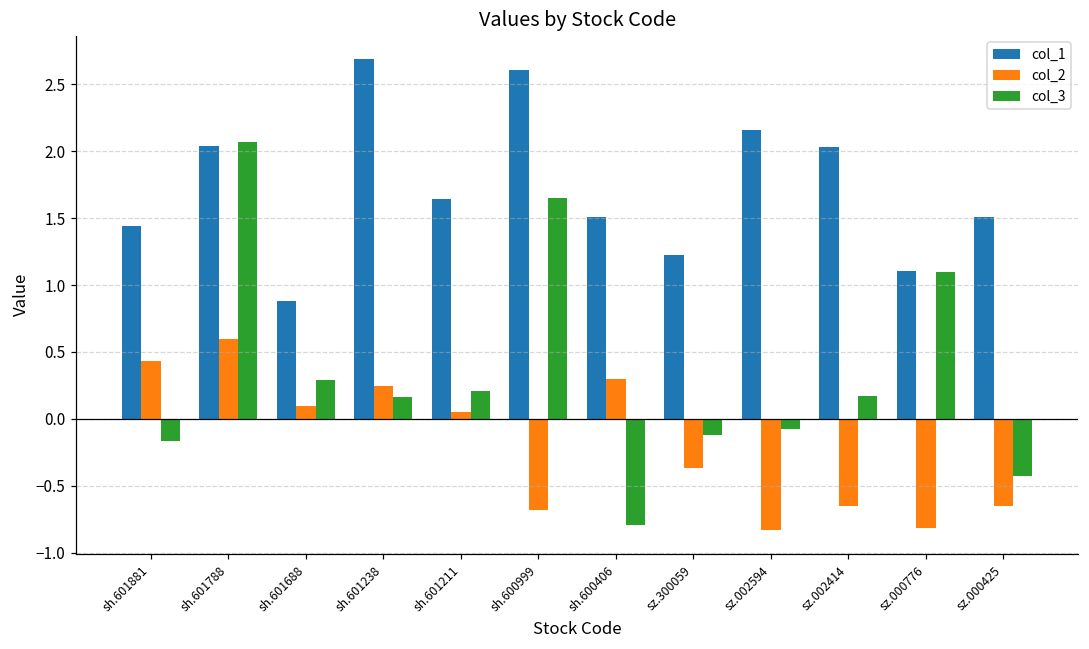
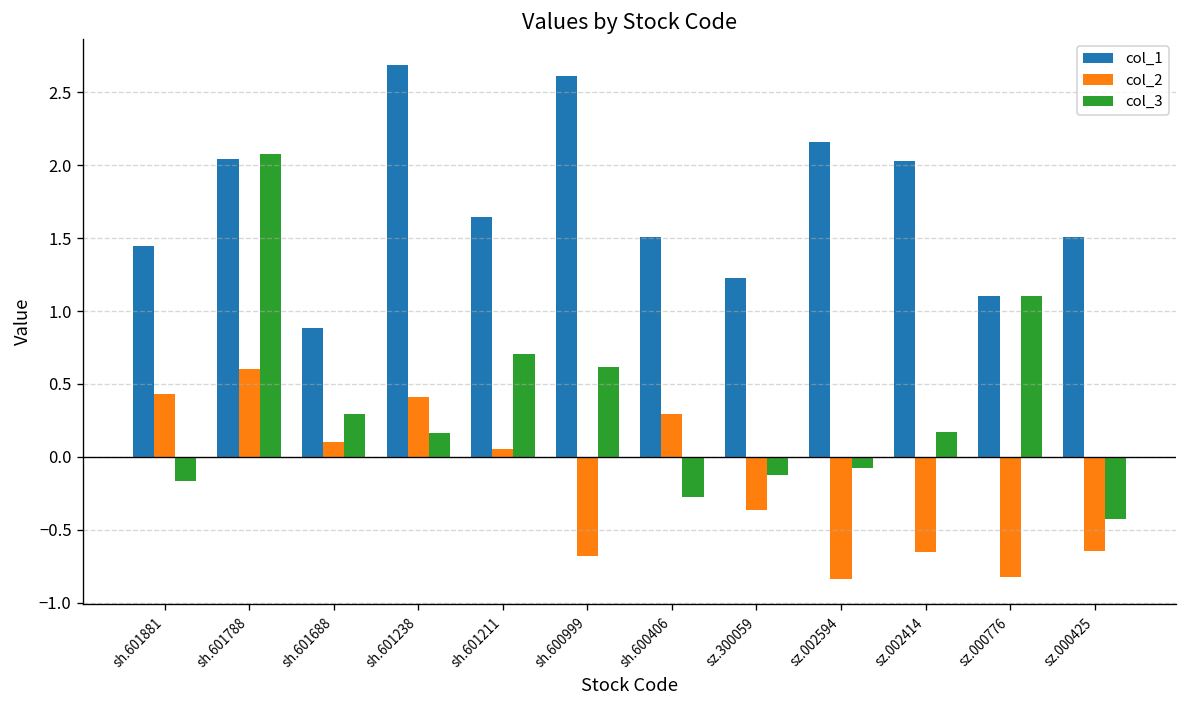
col_2, sh.601238: 0.25 -> 0.41
col_3, sh.601211: 0.21 -> 0.70
col_3, sh.600999: 1.65 -> 0.62
col_3, sh.600406: -0.79 -> -0.28
